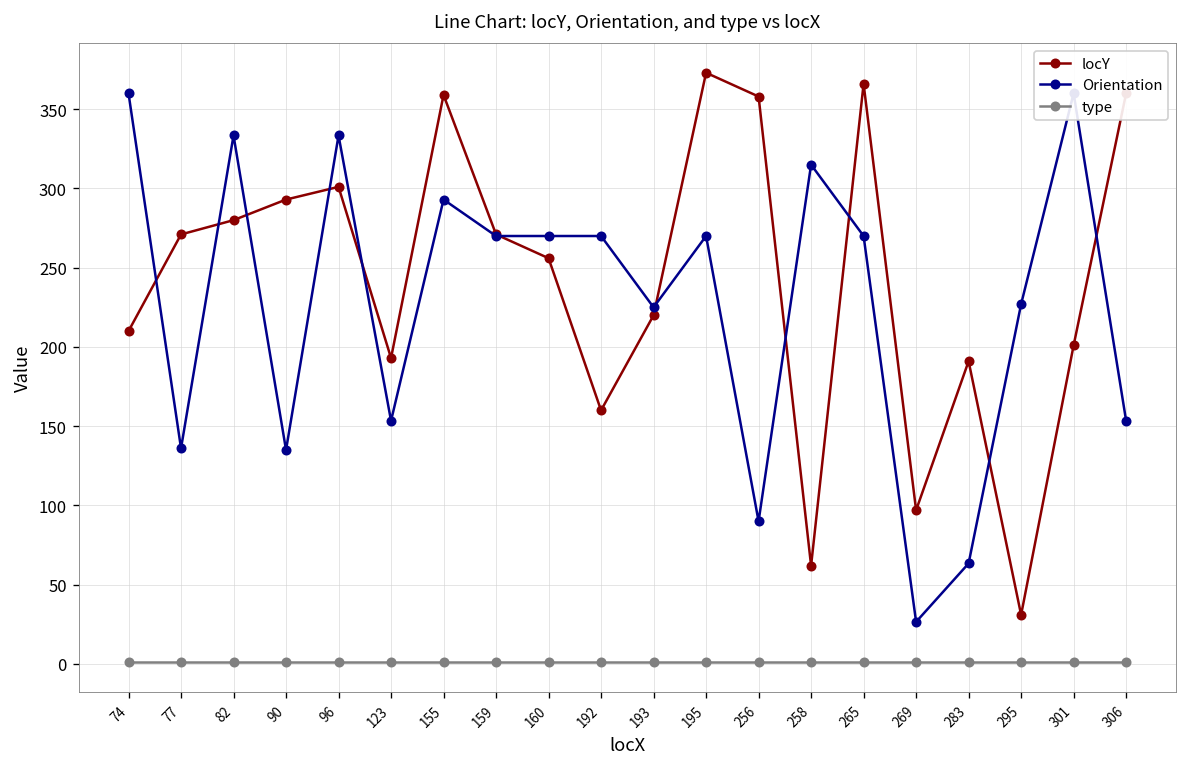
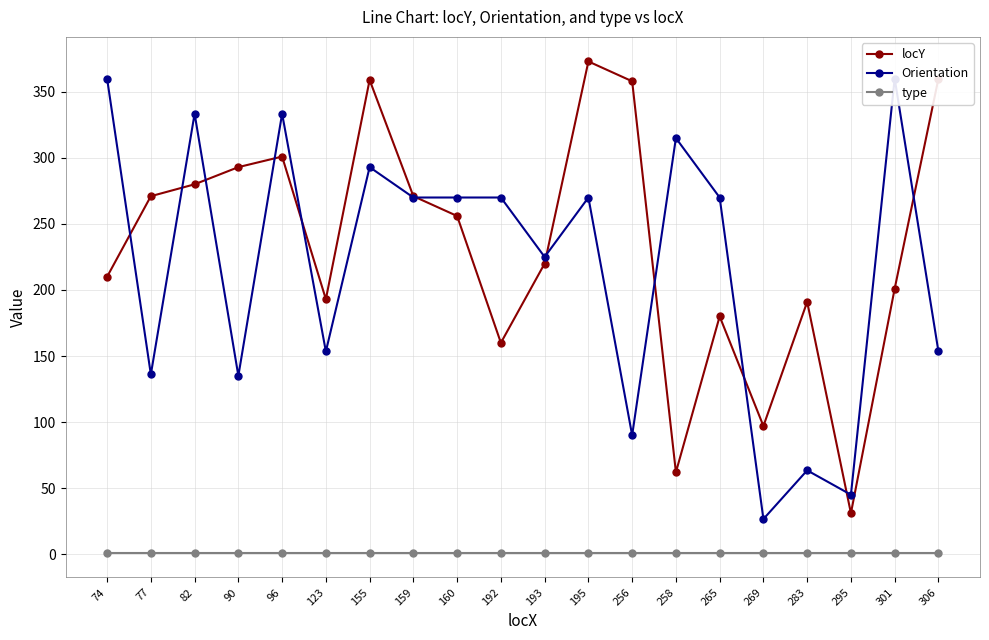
locY, 265: 366 -> 180
Orientation, 295: 227 -> 45
